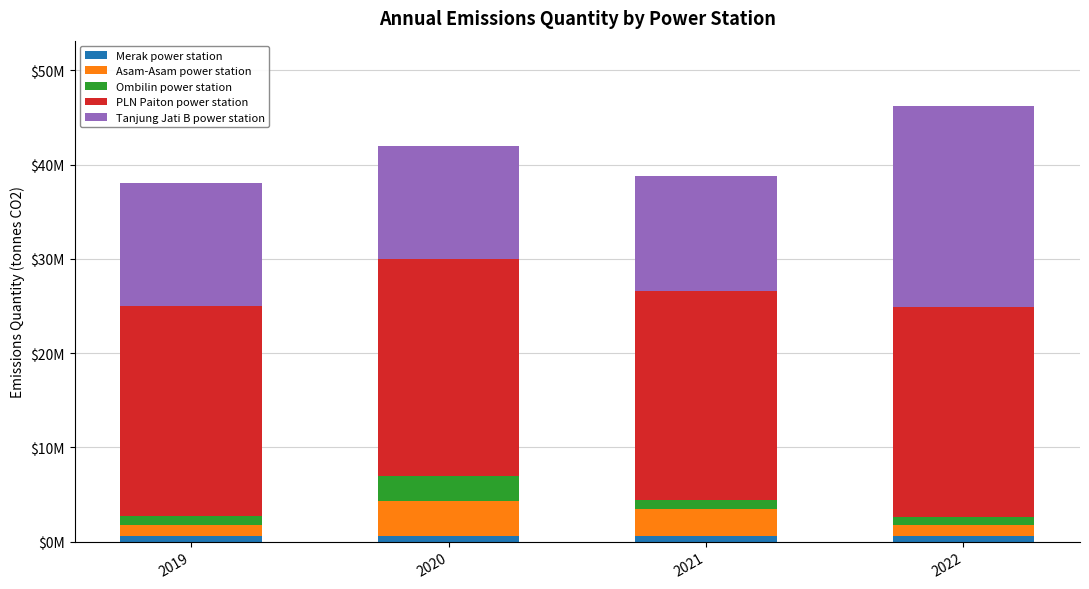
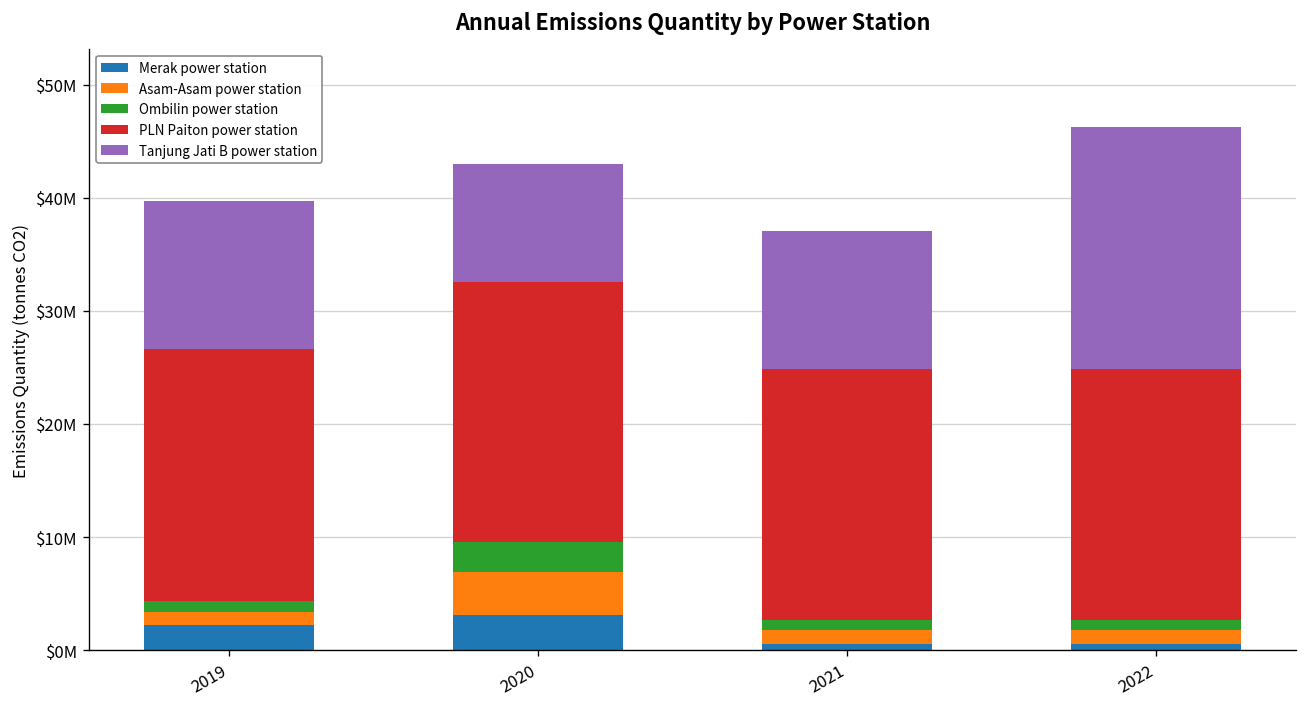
Merak power station, 2019: $1000000 -> $2000000
Merak power station, 2020: $1000000 -> $3000000
Tanjung Jati B power station, 2020: $12000000 -> $10000000
Asam-Asam power station, 2021: $3000000 -> $1000000
